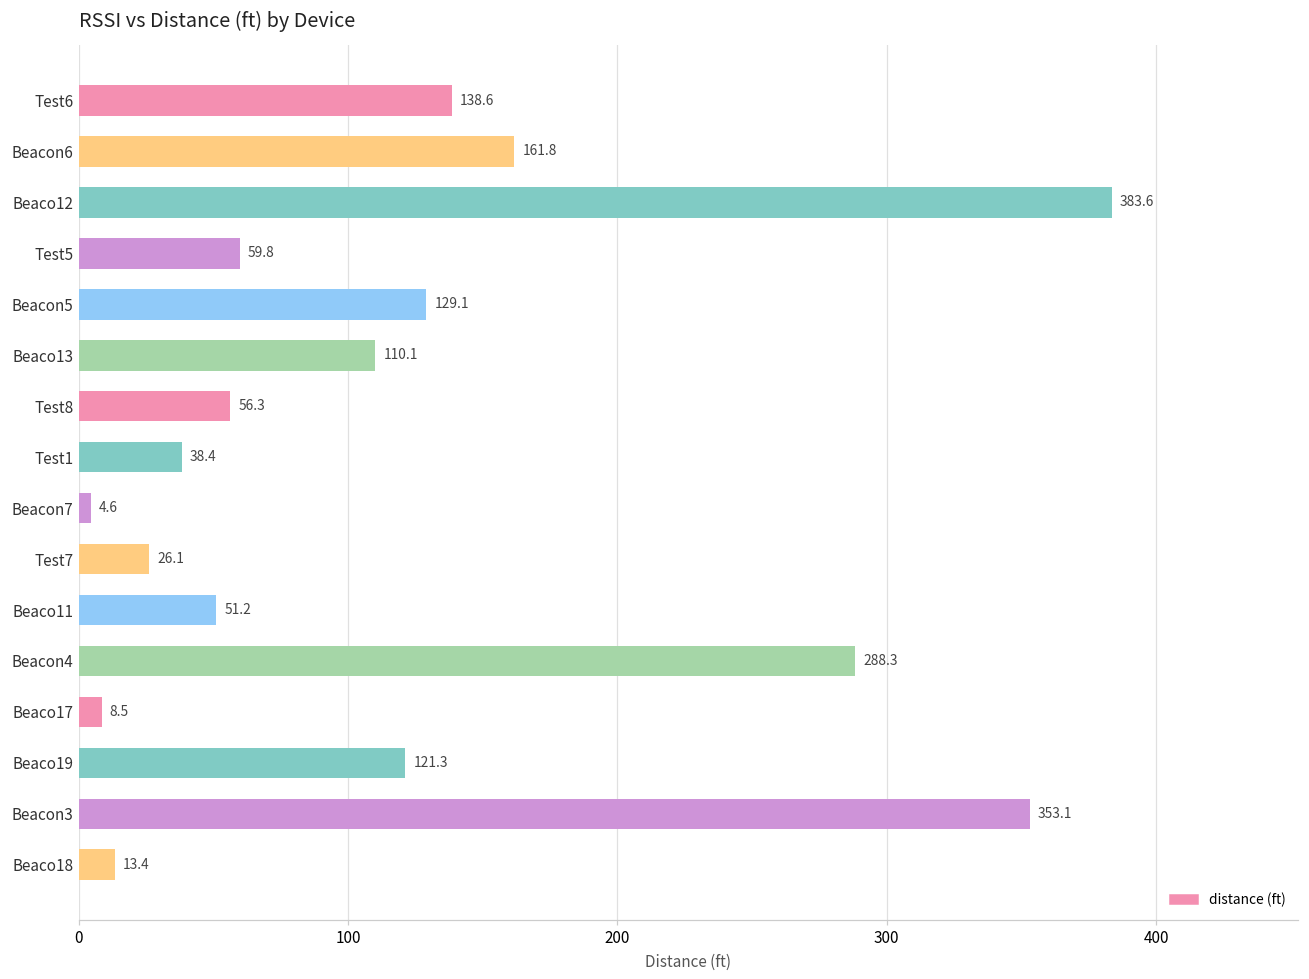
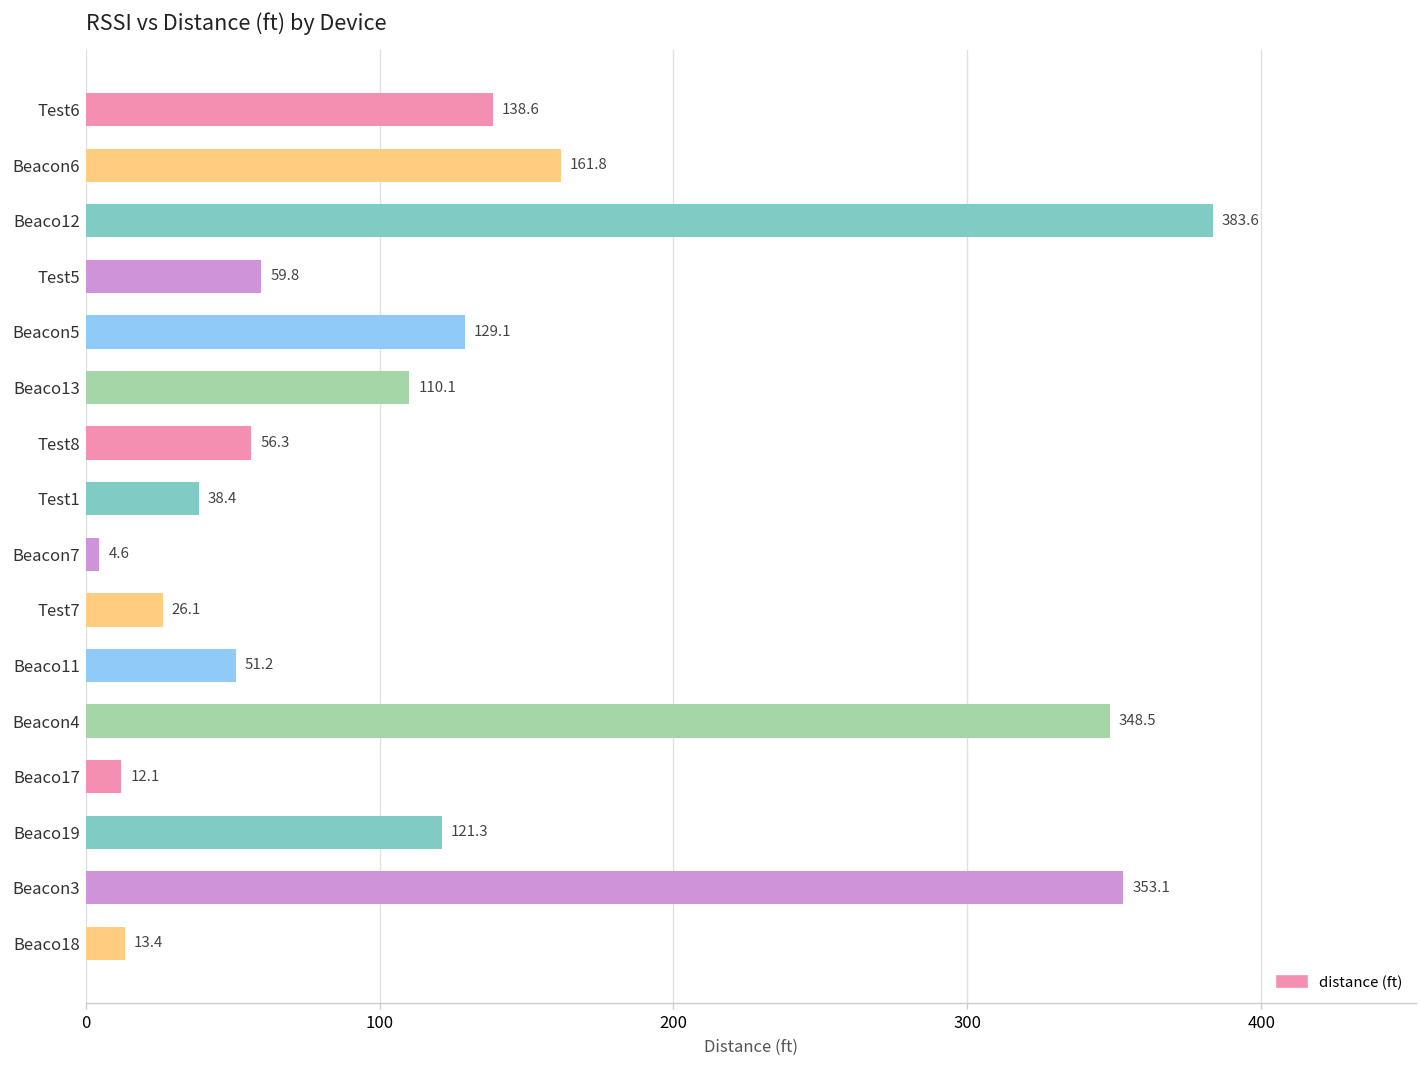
Beacon4: 288.3 -> 348.5
Beaco17: 8.5 -> 12.1
